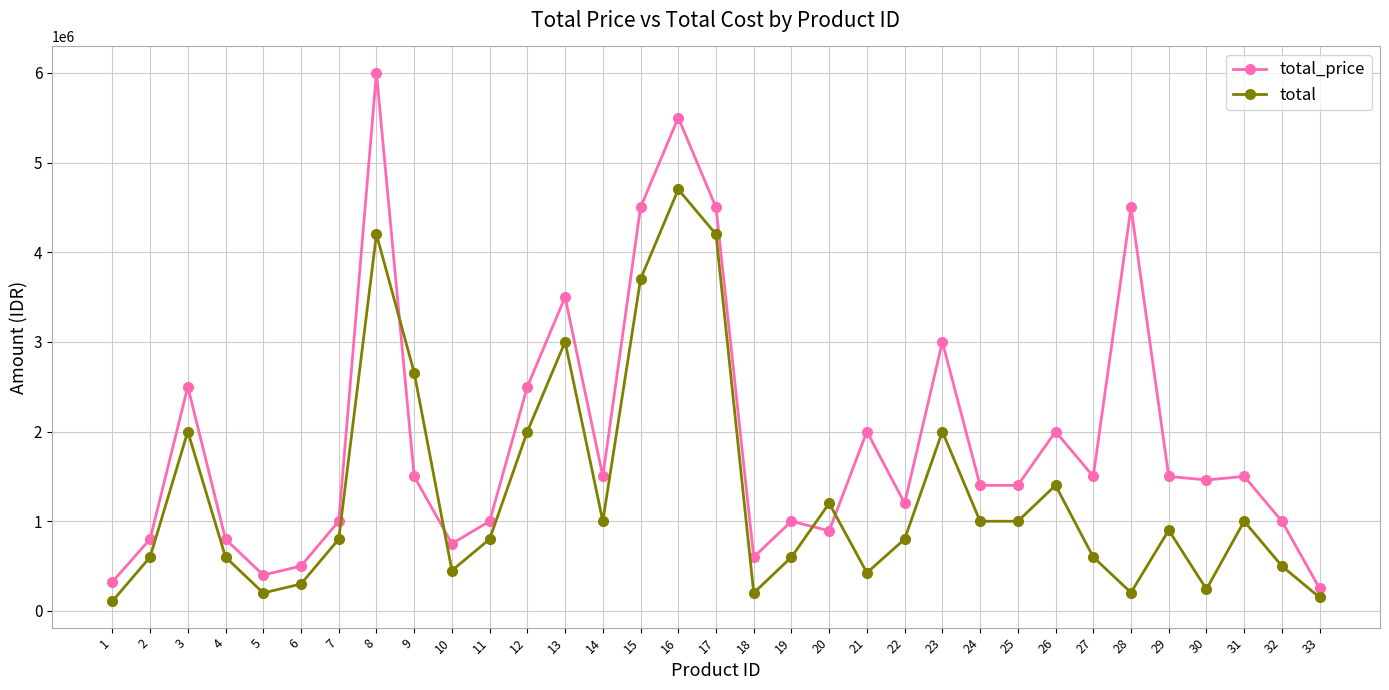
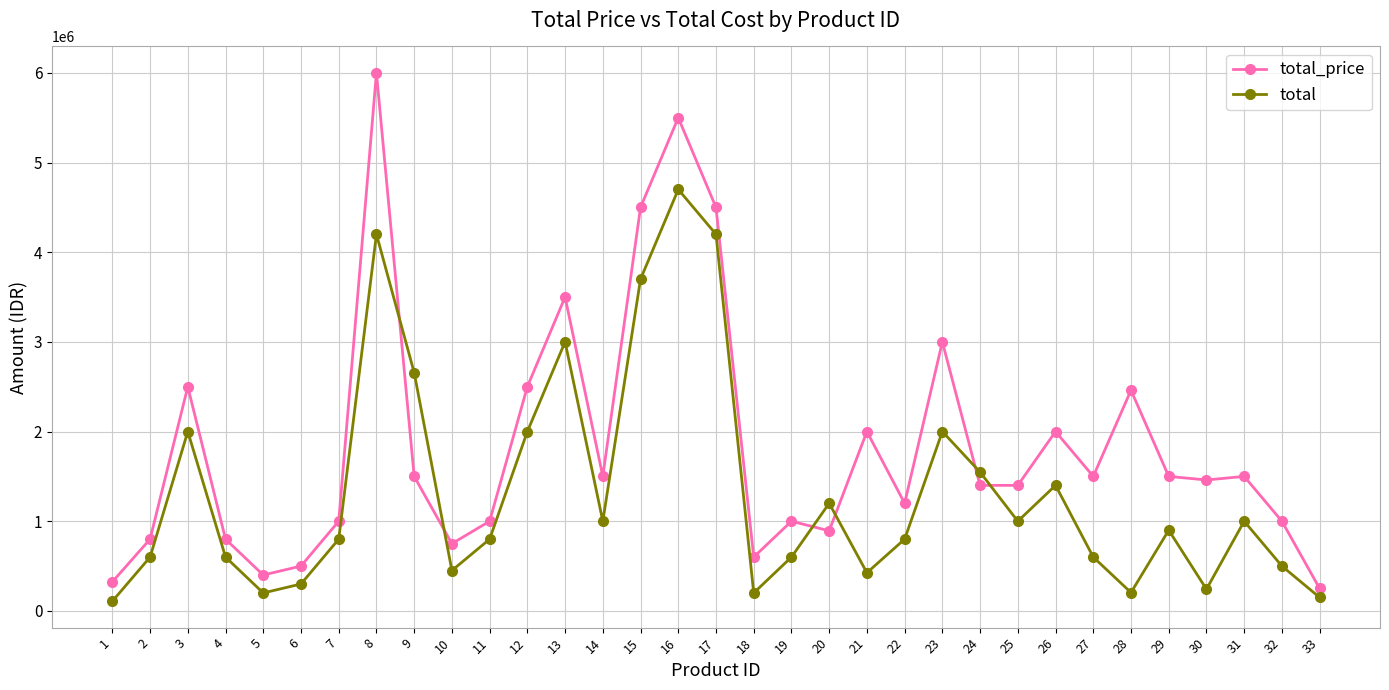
total, 24: 1000000 -> 1500000
total_price, 28: 4500000 -> 2500000
